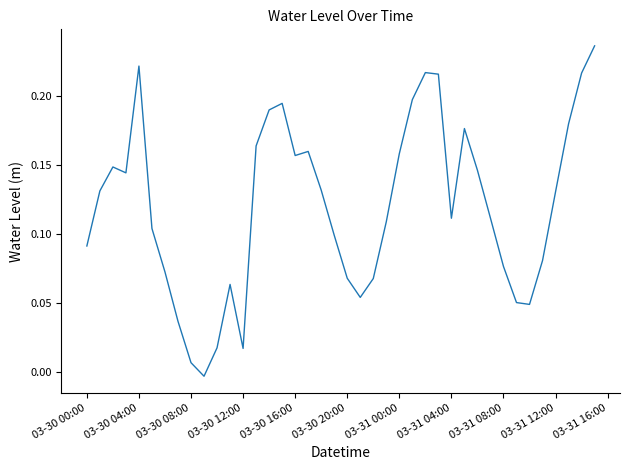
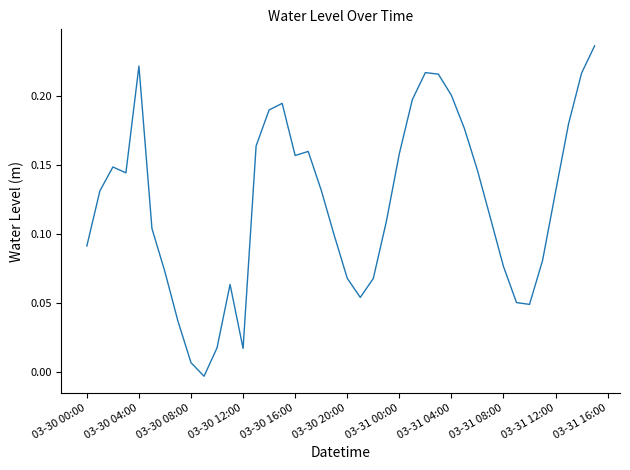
03-31 04:00: 0.111 -> 0.200
